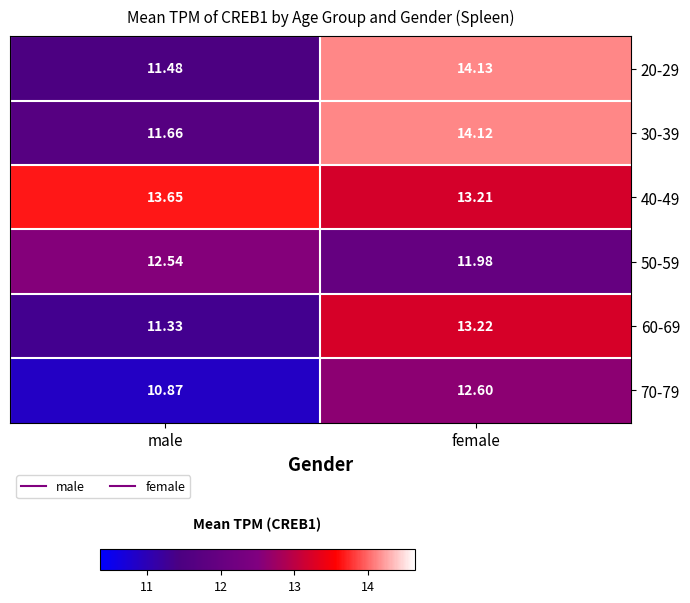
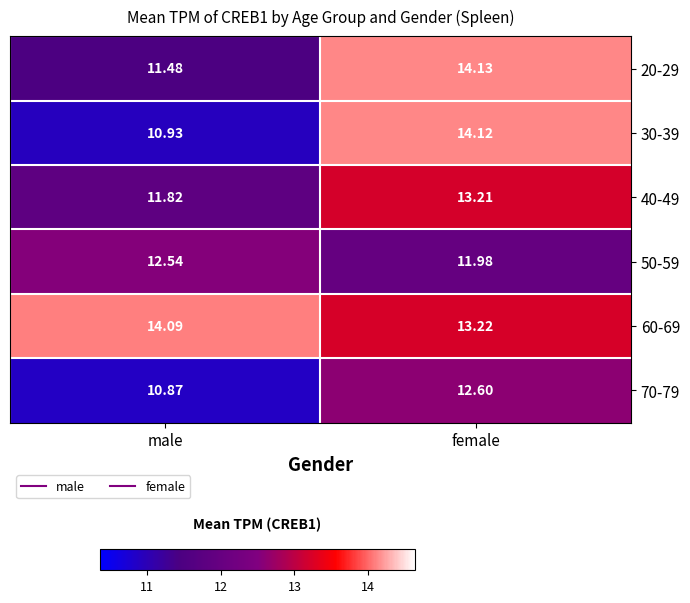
30-39, male: 11.66 -> 10.93
40-49, male: 13.65 -> 11.82
60-69, male: 11.33 -> 14.09
